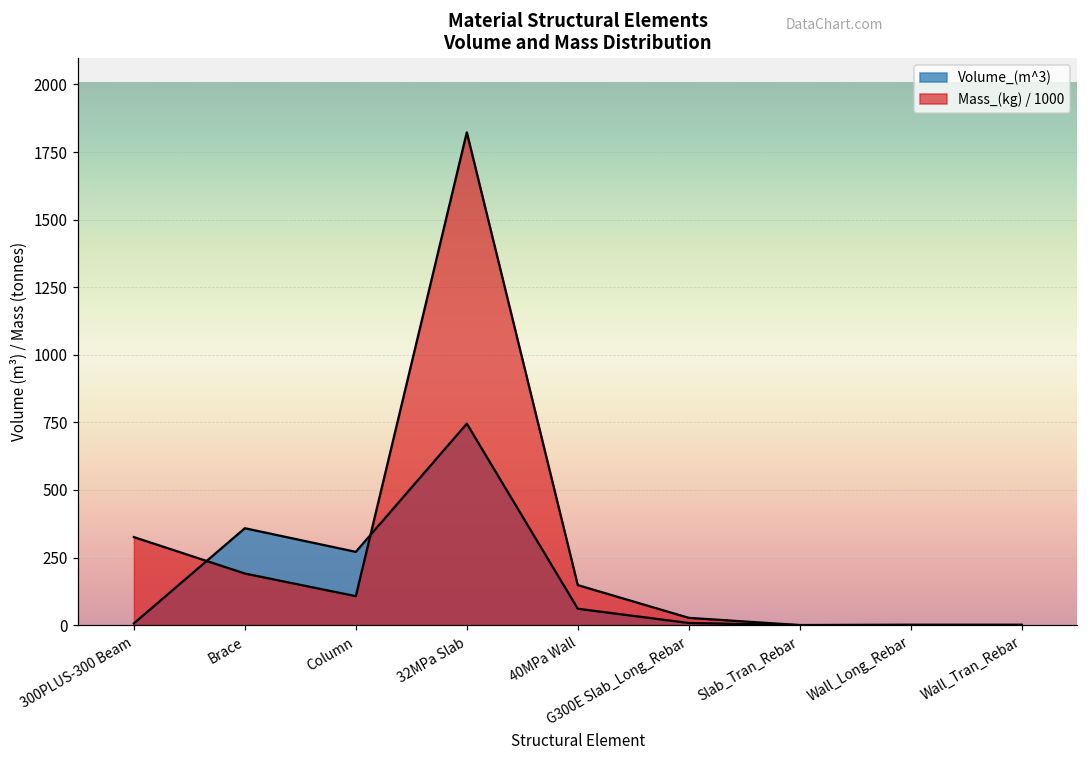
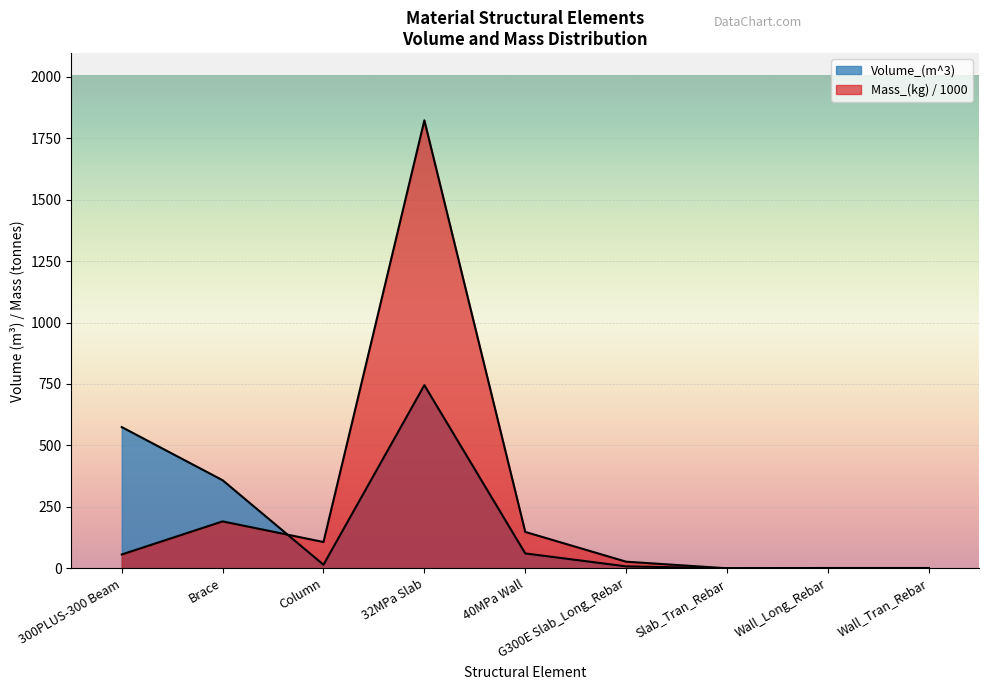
Volume_(m^3), 300PLUS-300 Beam: 10 -> 570
Mass_(kg) / 1000, 300PLUS-300 Beam: 330 -> 60
Volume_(m^3), Column: 270 -> 10
